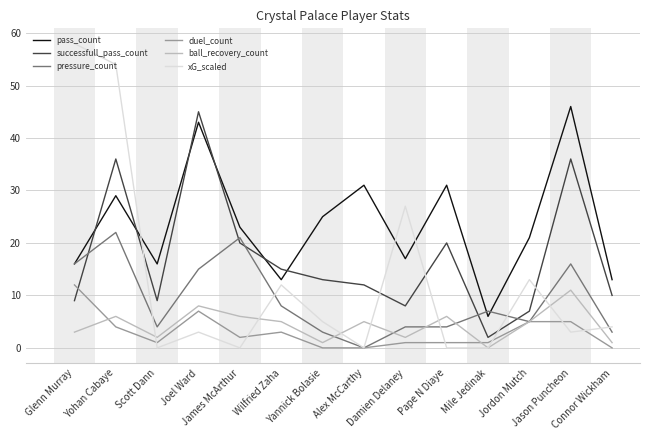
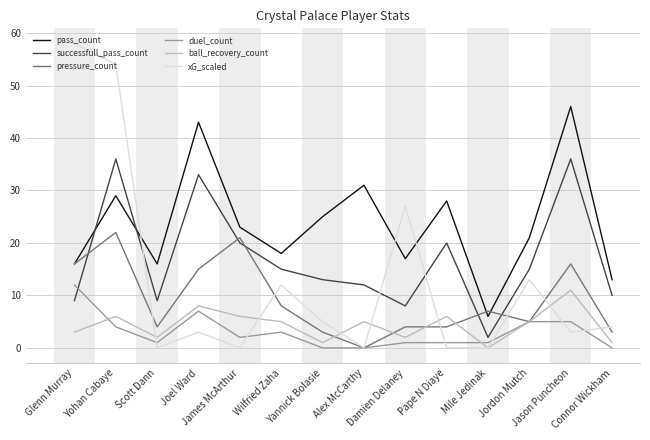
successfull_pass_count, Joel Ward: 45 -> 33
pass_count, Wilfried Zaha: 13 -> 18
pass_count, Pape N Diaye: 31 -> 28
successfull_pass_count, Jordon Mutch: 7 -> 15
